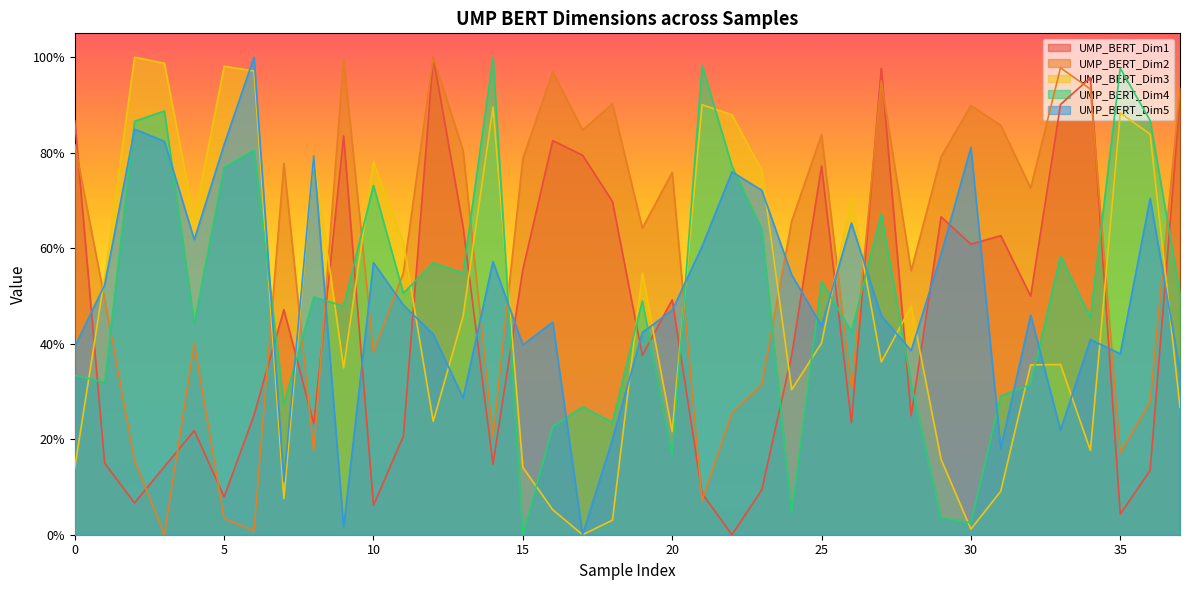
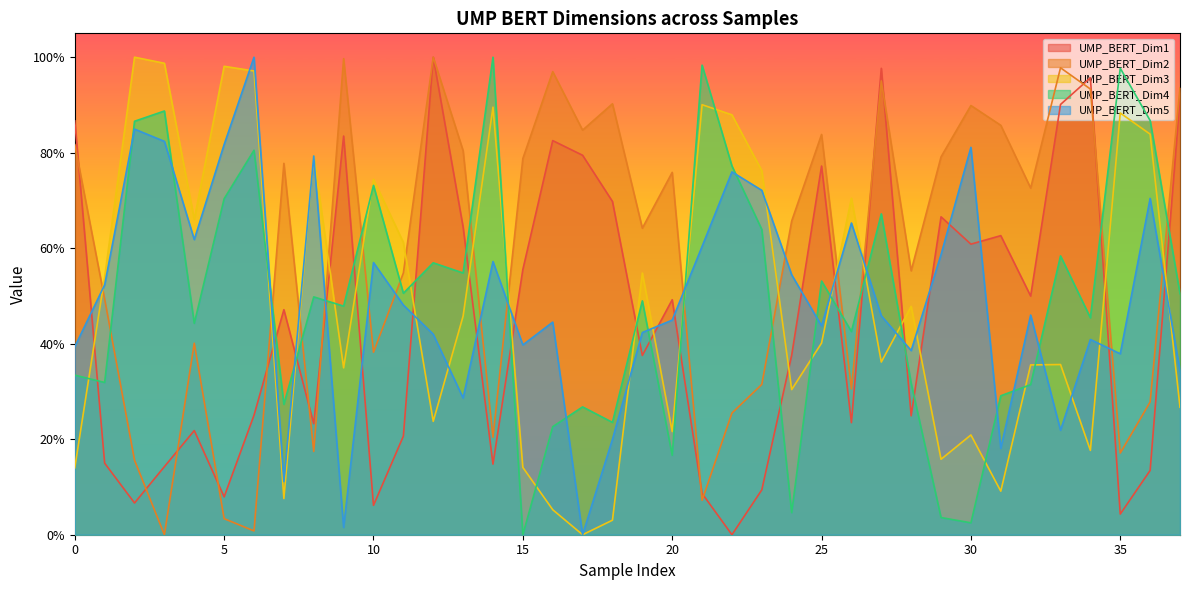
UMP_BERT_Dim4, 5: 77% -> 70%
UMP_BERT_Dim3, 10: 78% -> 74%
UMP_BERT_Dim5, 20: 47% -> 45%
UMP_BERT_Dim3, 30: 1% -> 21%
